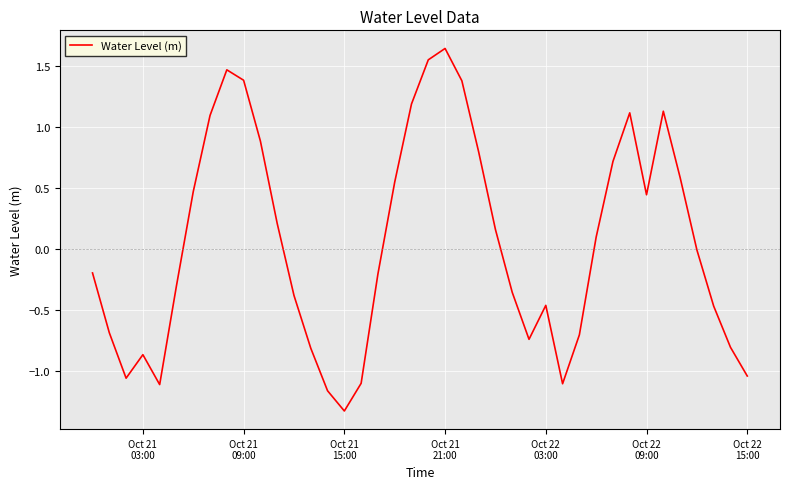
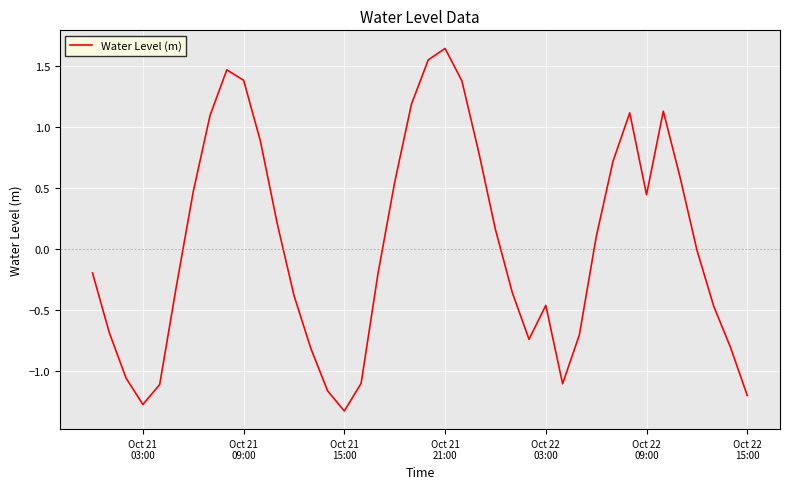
Oct 21 03:00: -0.87 -> -1.27
Oct 22 15:00: -1.04 -> -1.20
